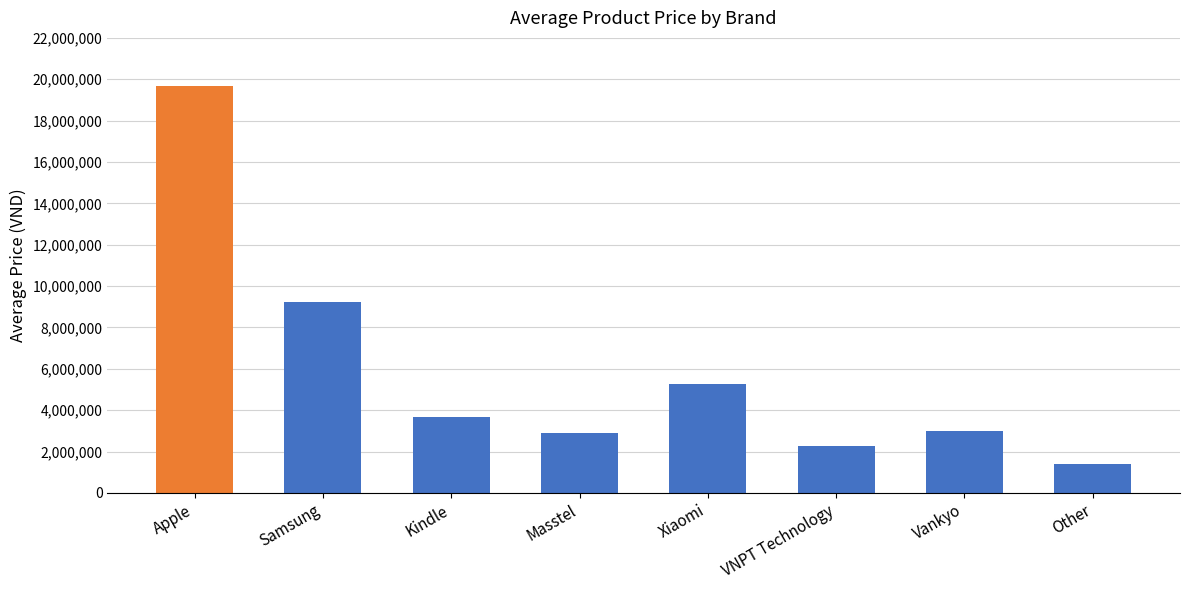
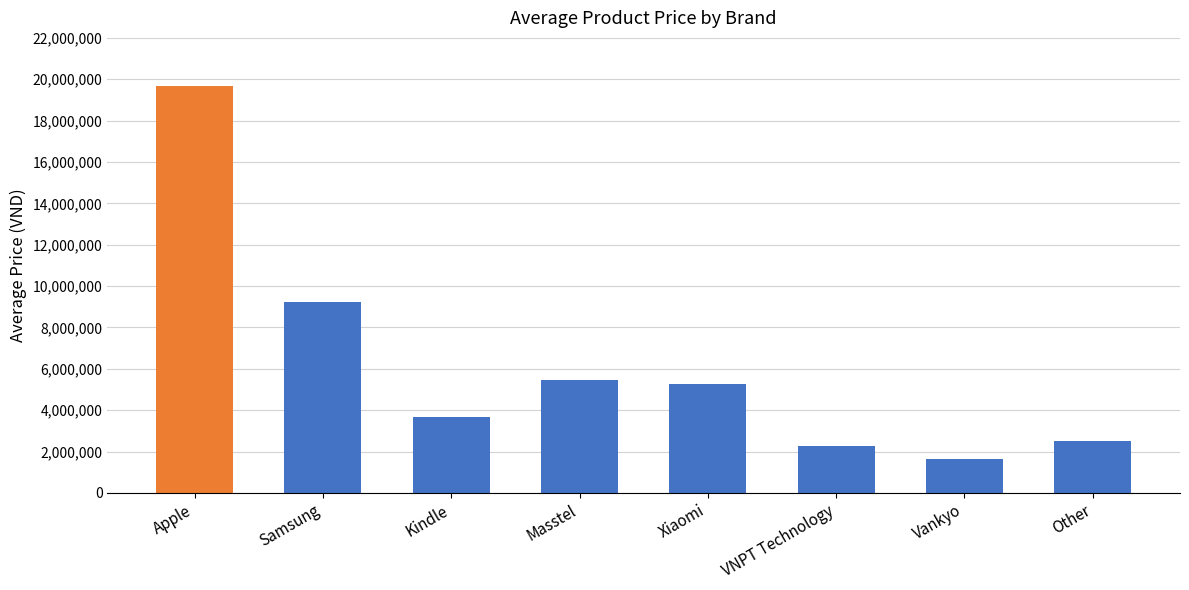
Masstel: 2,900,000 -> 5,500,000
Vankyo: 3,000,000 -> 1,600,000
Other: 1,400,000 -> 2,500,000
